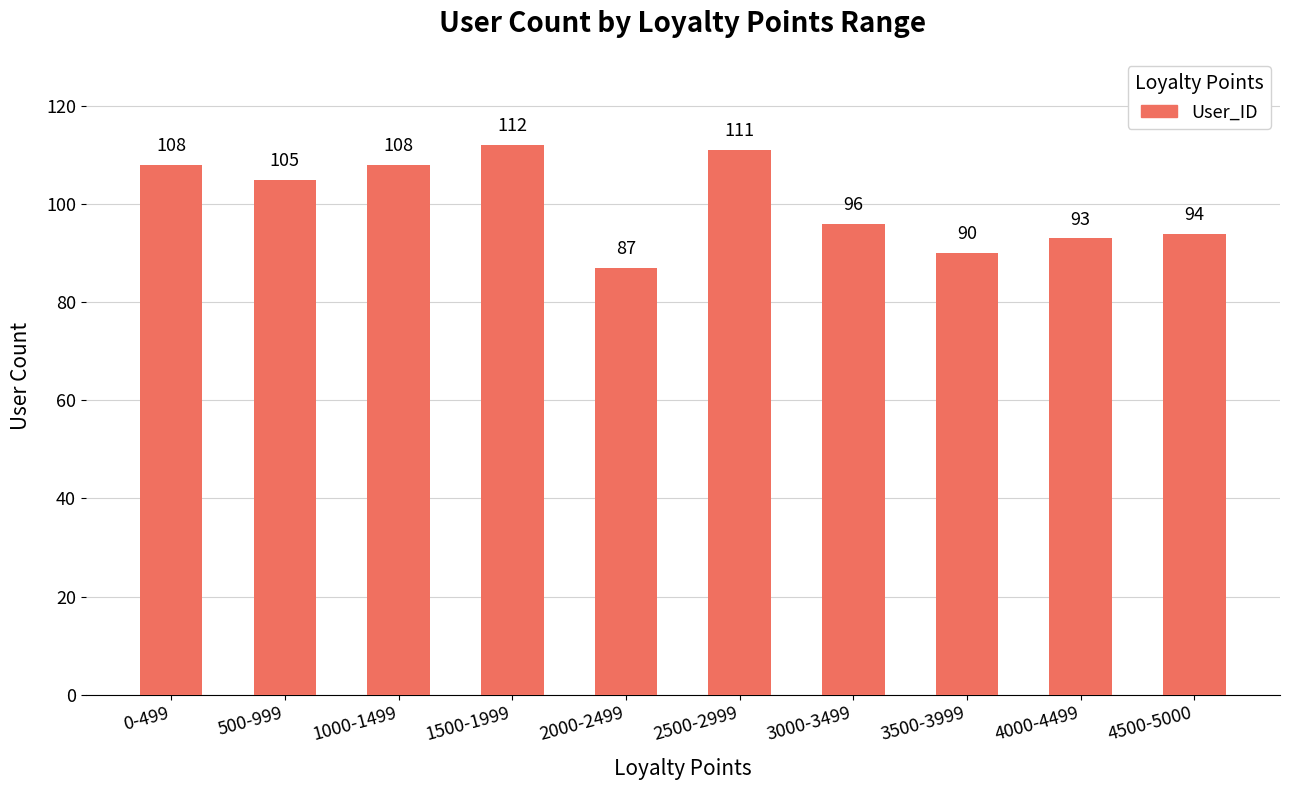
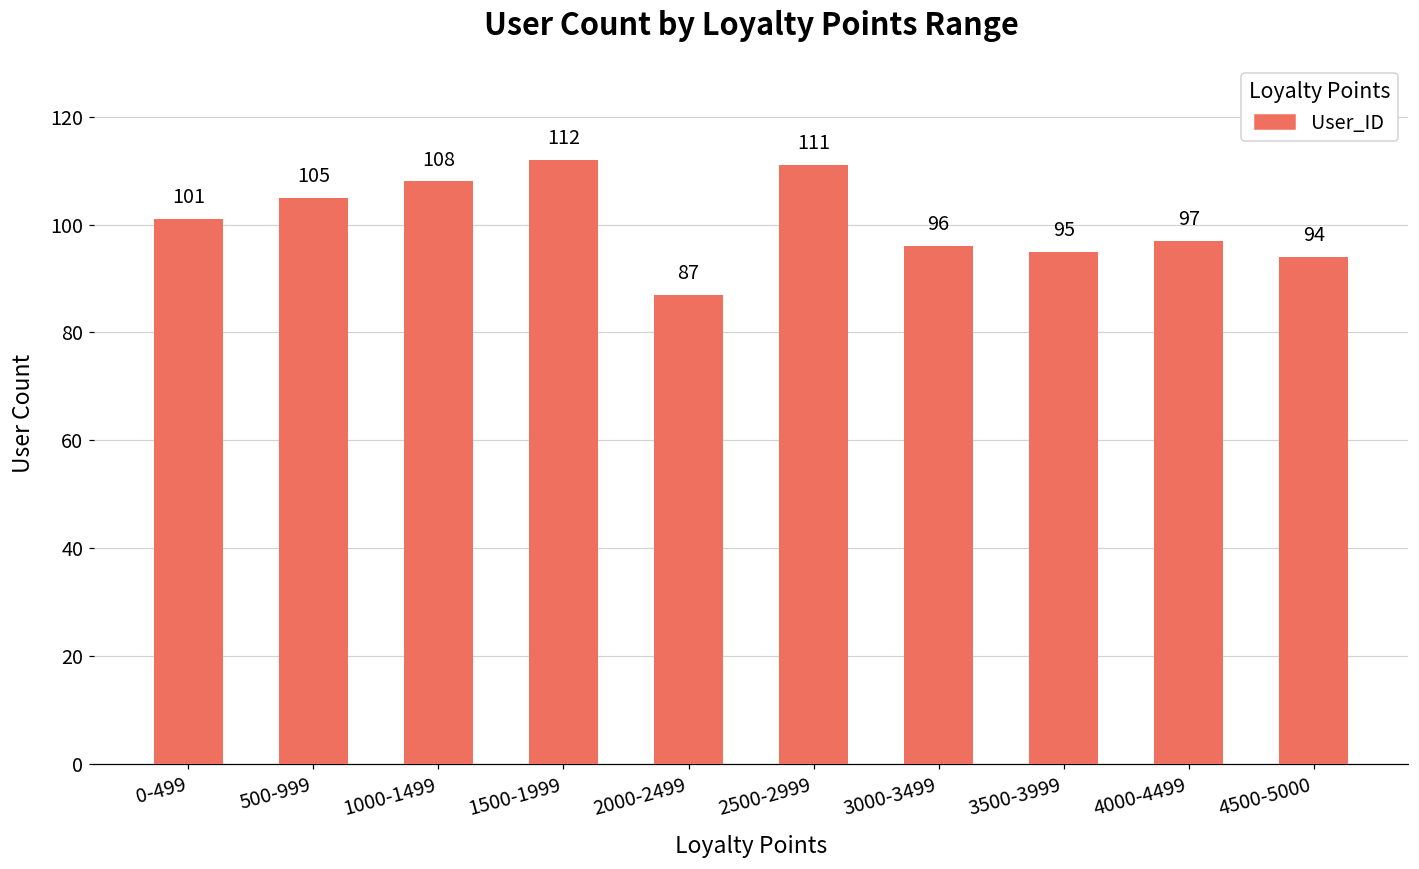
0-499: 108 -> 101
3500-3999: 90 -> 95
4000-4499: 93 -> 97
